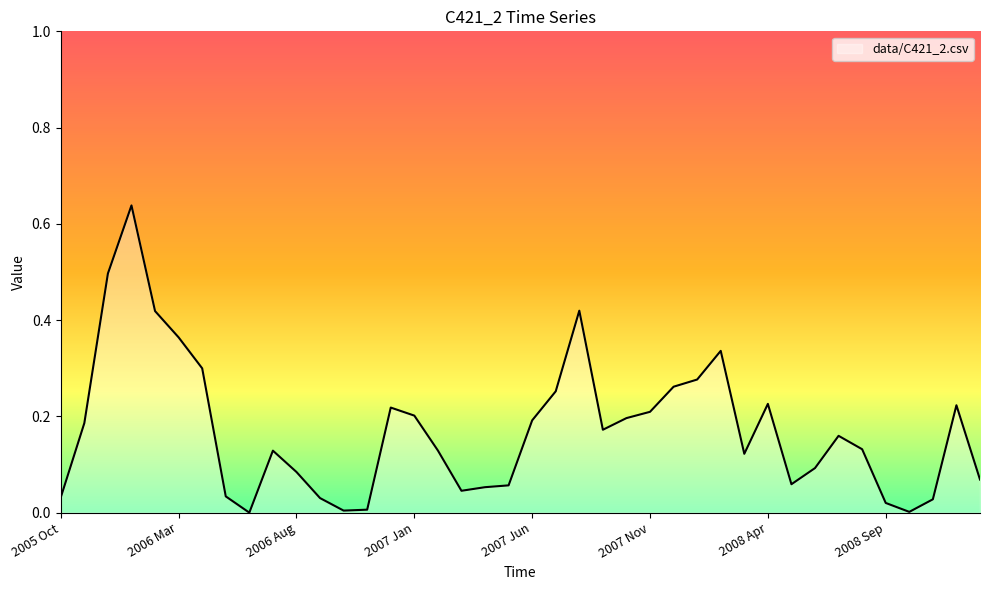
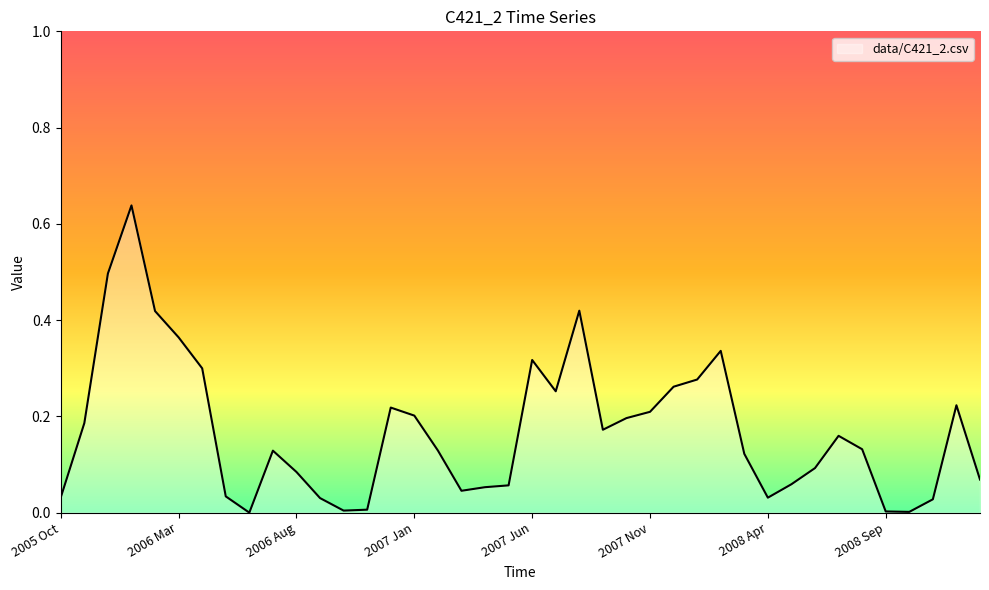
2007 Jun: 0.19 -> 0.32
2008 Apr: 0.23 -> 0.03
2008 Sep: 0.02 -> 0.00
